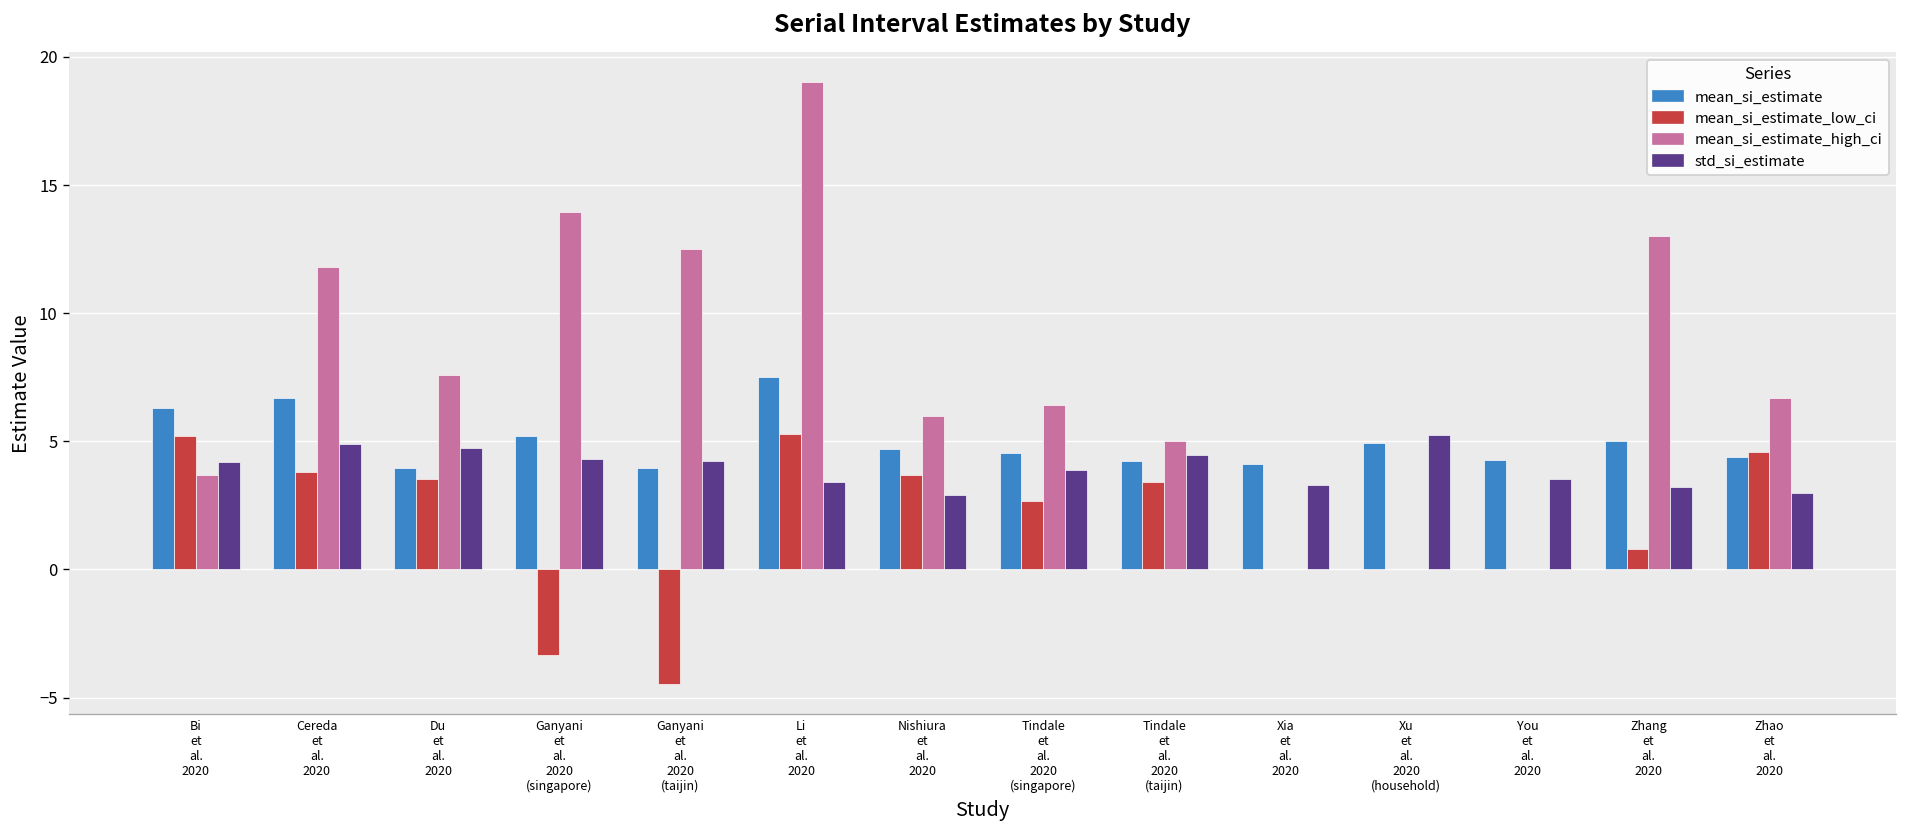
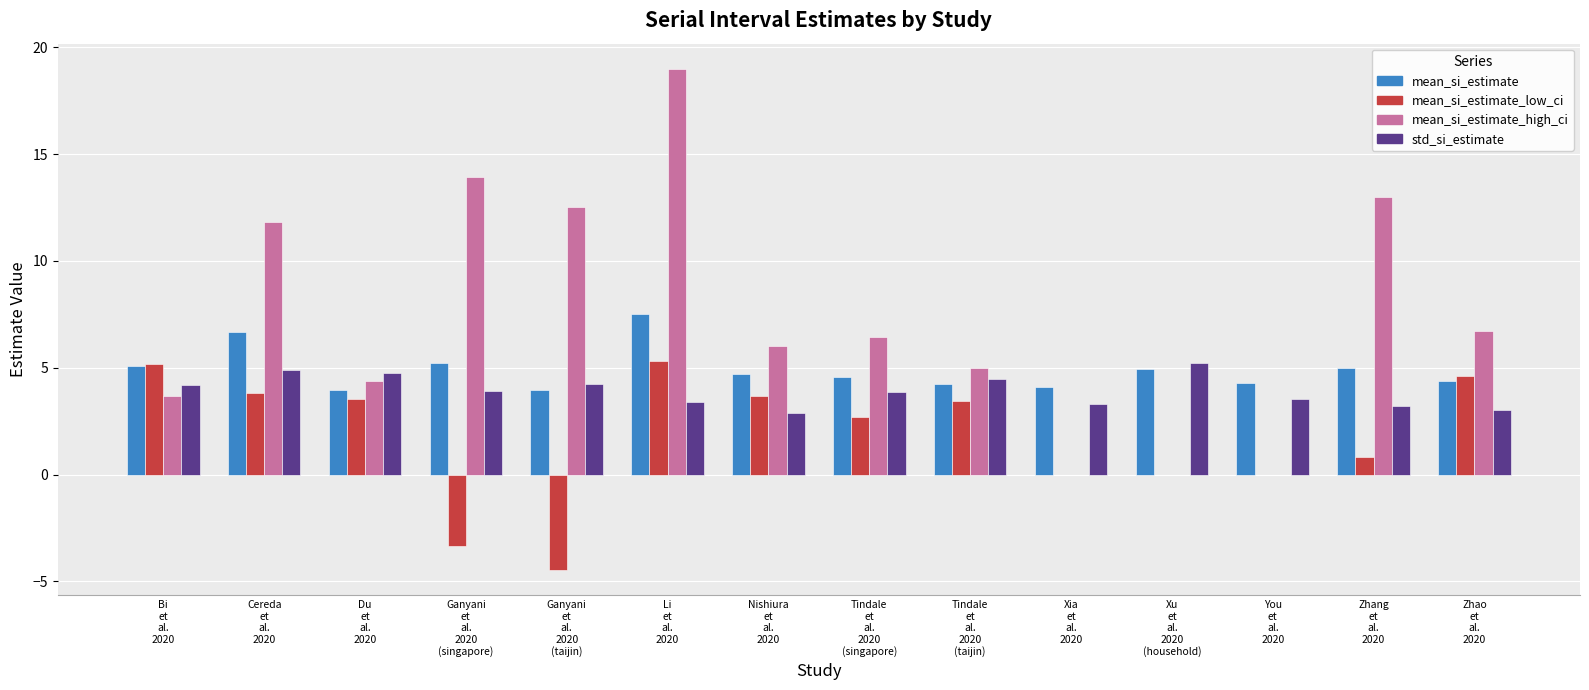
mean_si_estimate, Bi et al. 2020: 6.3 -> 5.1
mean_si_estimate_high_ci, Du et al. 2020: 7.6 -> 4.4
std_si_estimate, Ganyani et al. 2020 (singapore): 4.3 -> 3.9
